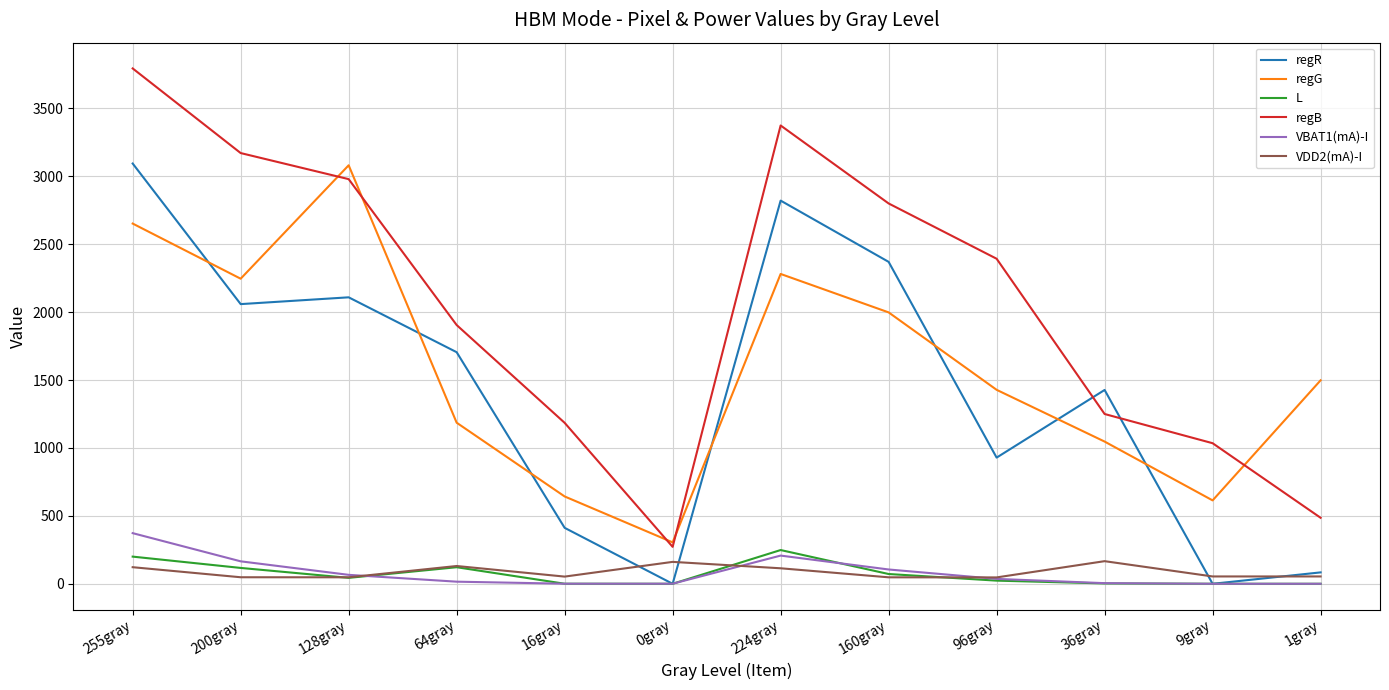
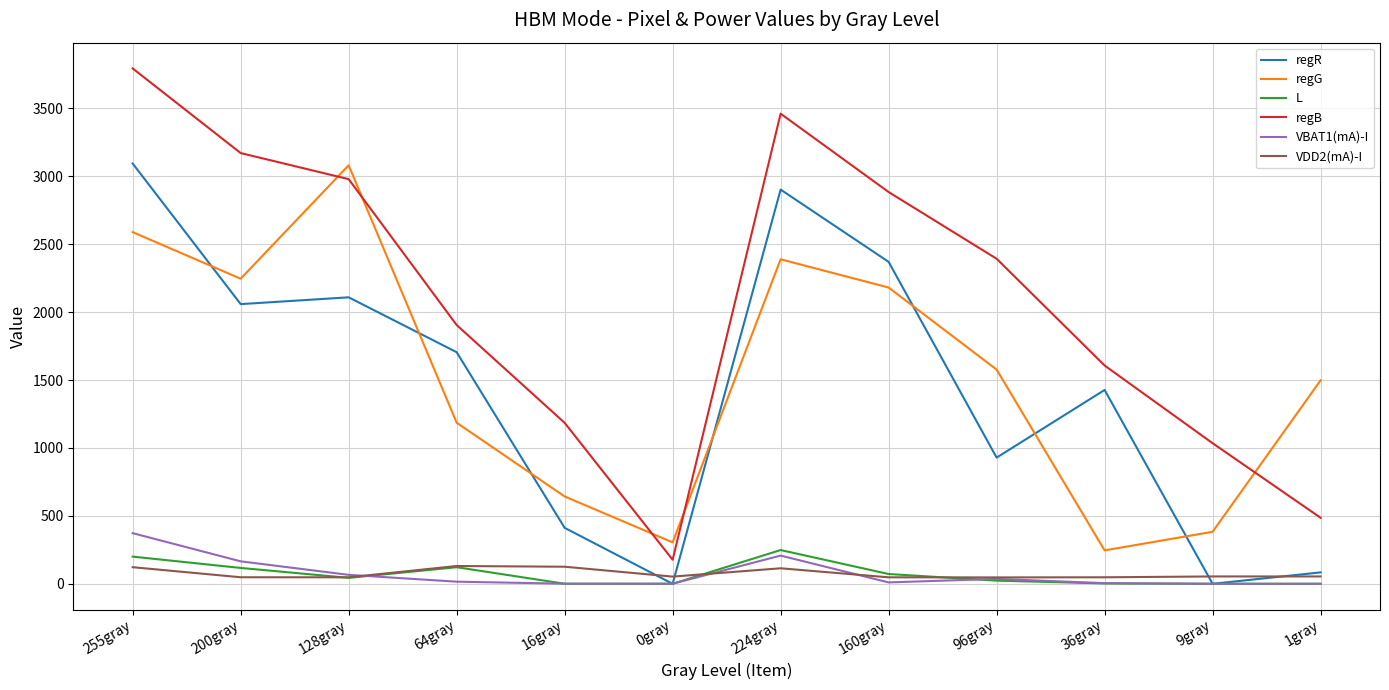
regG, 255gray: 2650 -> 2590
VDD2(mA)-I, 16gray: 50 -> 130
regB, 0gray: 270 -> 180
VDD2(mA)-I, 0gray: 160 -> 50
regR, 224gray: 2820 -> 2900
regG, 224gray: 2280 -> 2390
regB, 224gray: 3370 -> 3460
regG, 160gray: 2000 -> 2180
regB, 160gray: 2800 -> 2880
VBAT1(mA)-I, 160gray: 110 -> 10
regG, 96gray: 1430 -> 1580
regG, 36gray: 1050 -> 250
regB, 36gray: 1250 -> 1610
VDD2(mA)-I, 36gray: 170 -> 50
regG, 9gray: 610 -> 380
